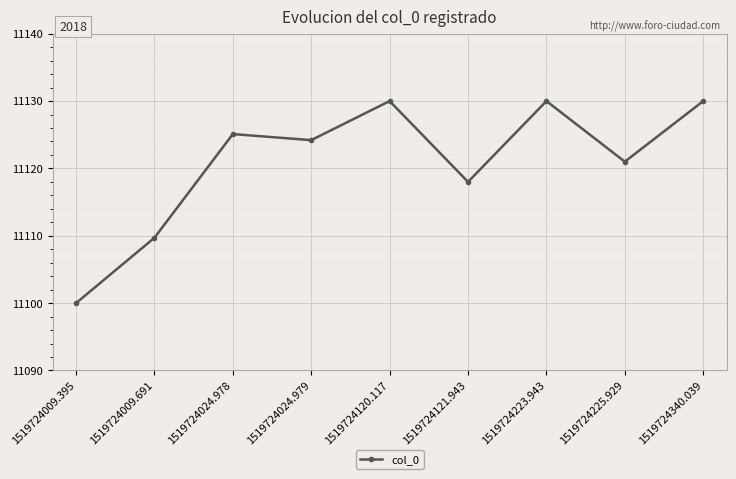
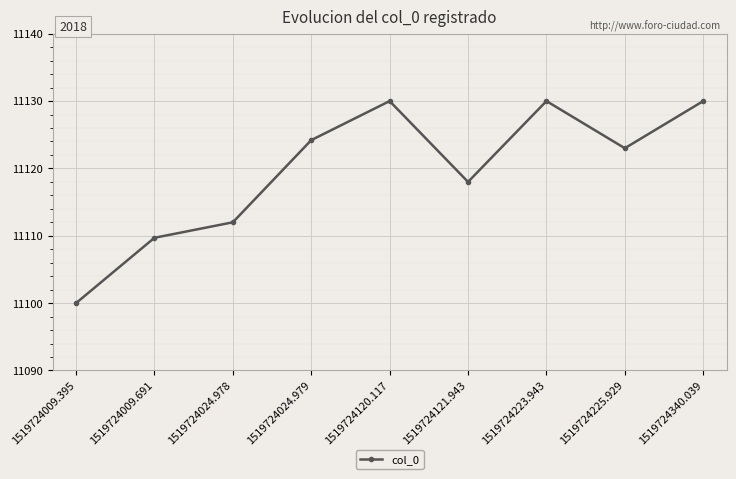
1519724024.978: 11125 -> 11112
1519724225.929: 11121 -> 11123
